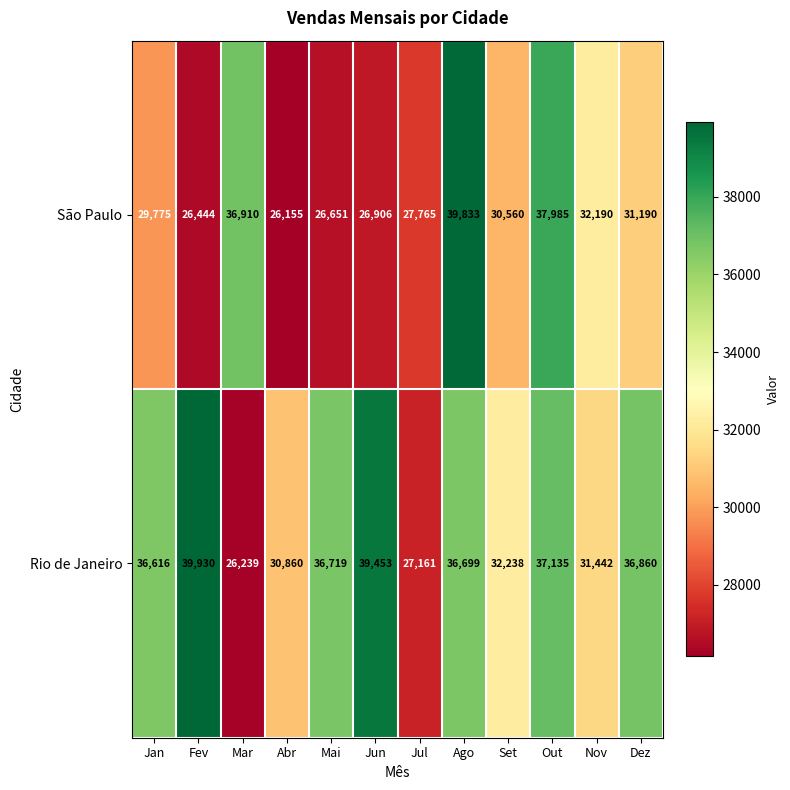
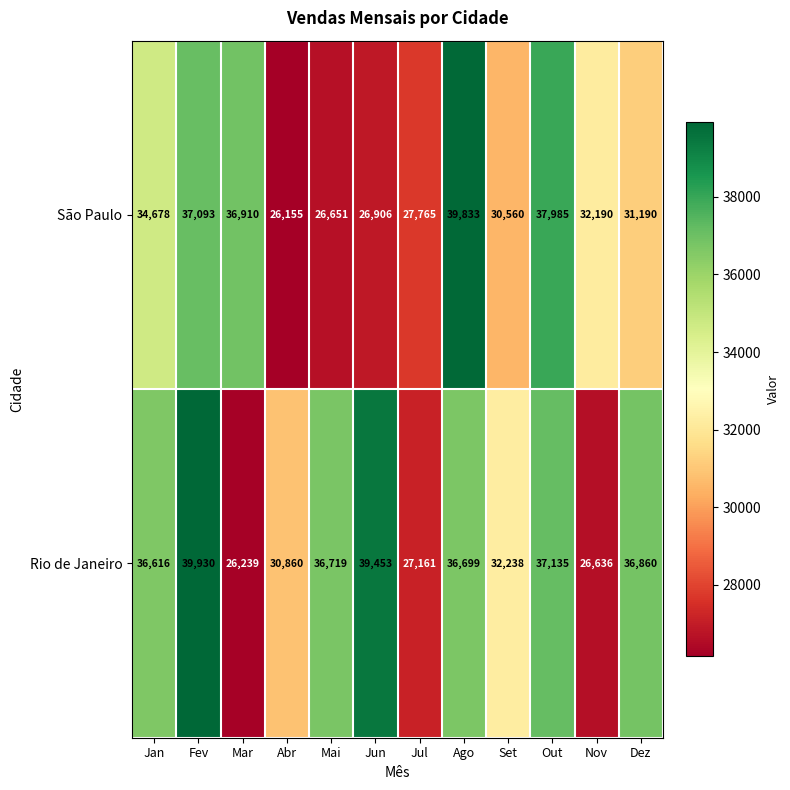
São Paulo, Jan: 29,775 -> 34,678
São Paulo, Fev: 26,444 -> 37,093
Rio de Janeiro, Nov: 31,442 -> 26,636
